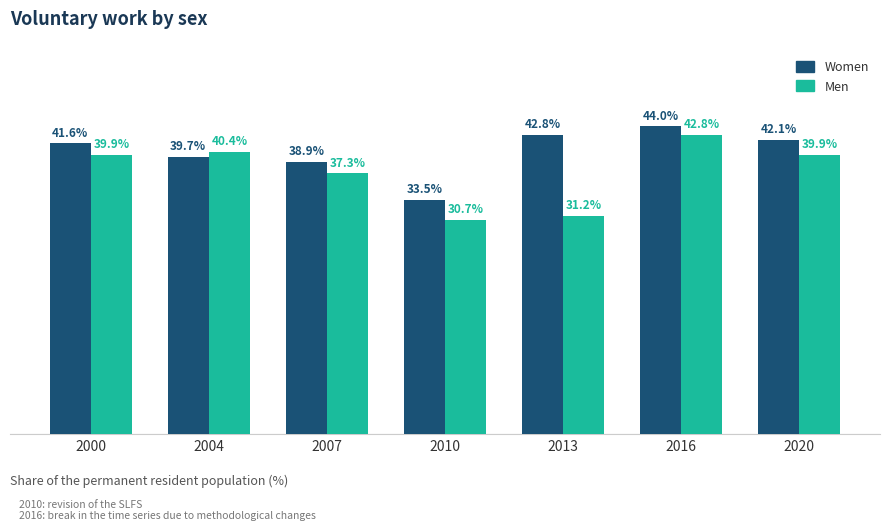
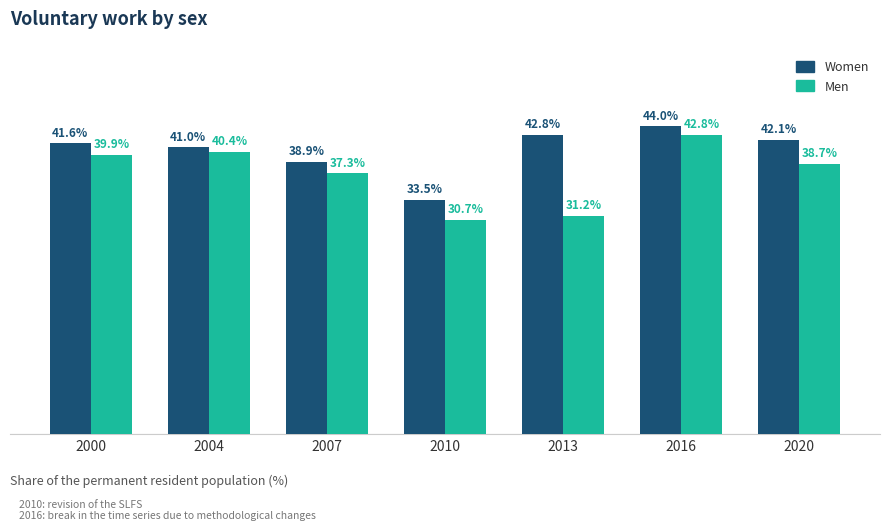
Women, 2004: 39.7% -> 41.0%
Men, 2020: 39.9% -> 38.7%
